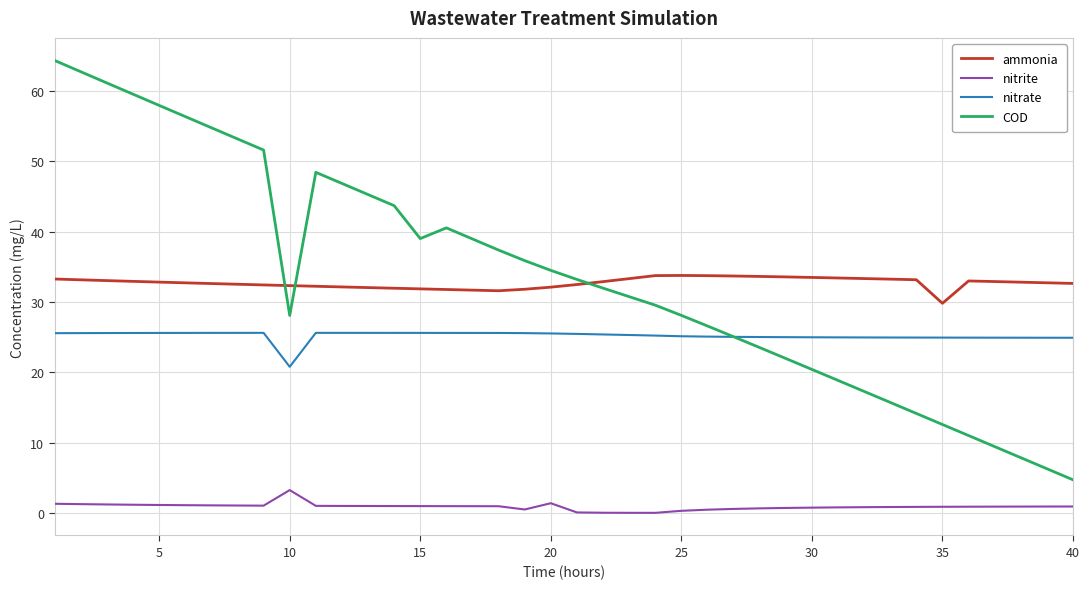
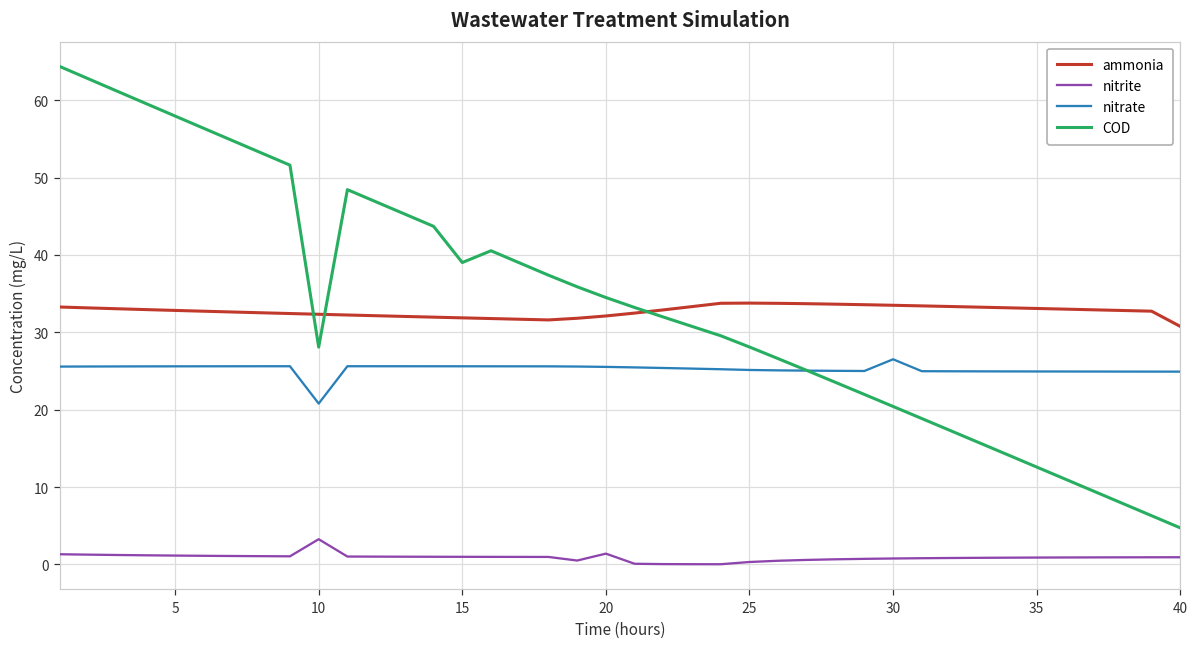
nitrate, 30: 25 -> 27
ammonia, 35: 30 -> 33
ammonia, 40: 33 -> 31
